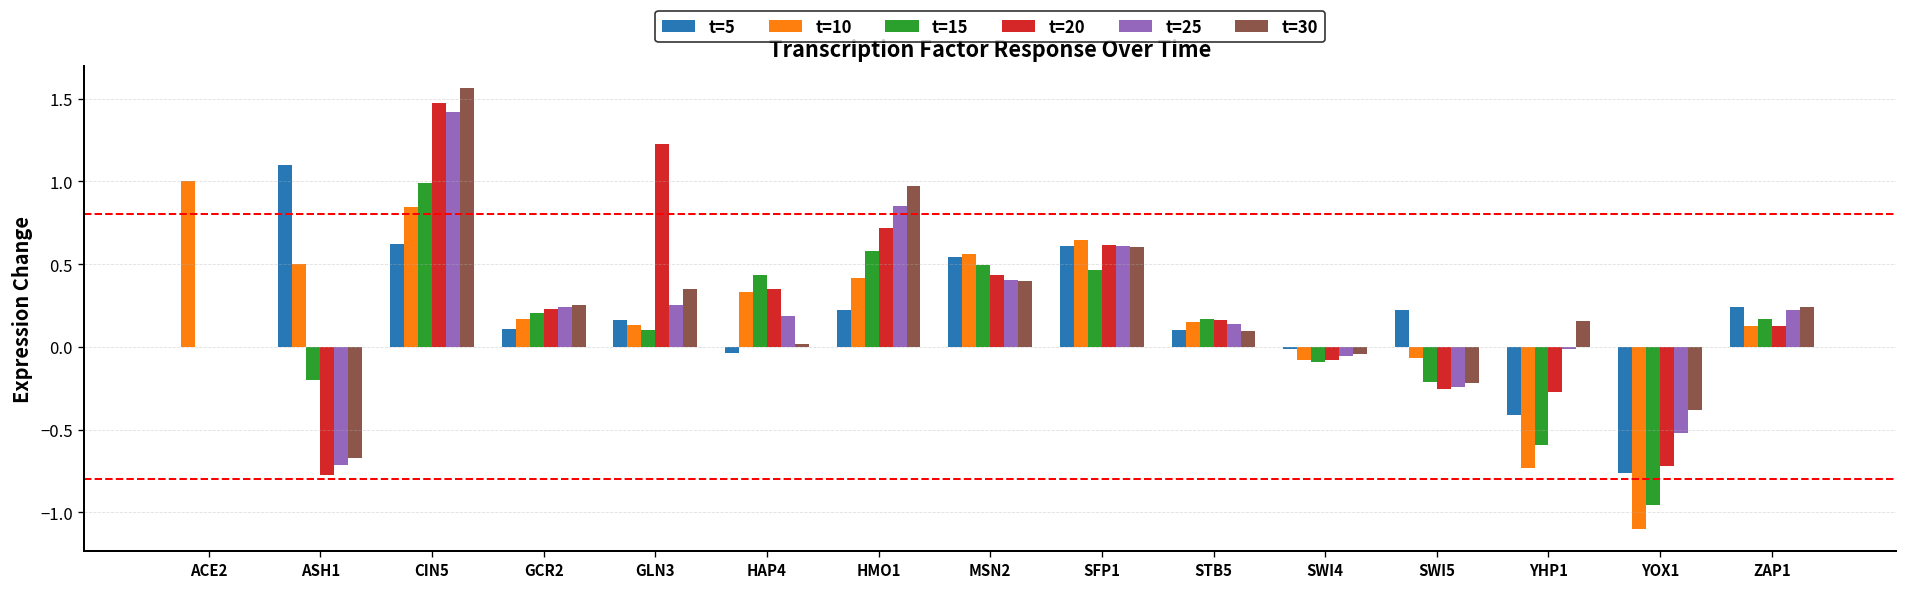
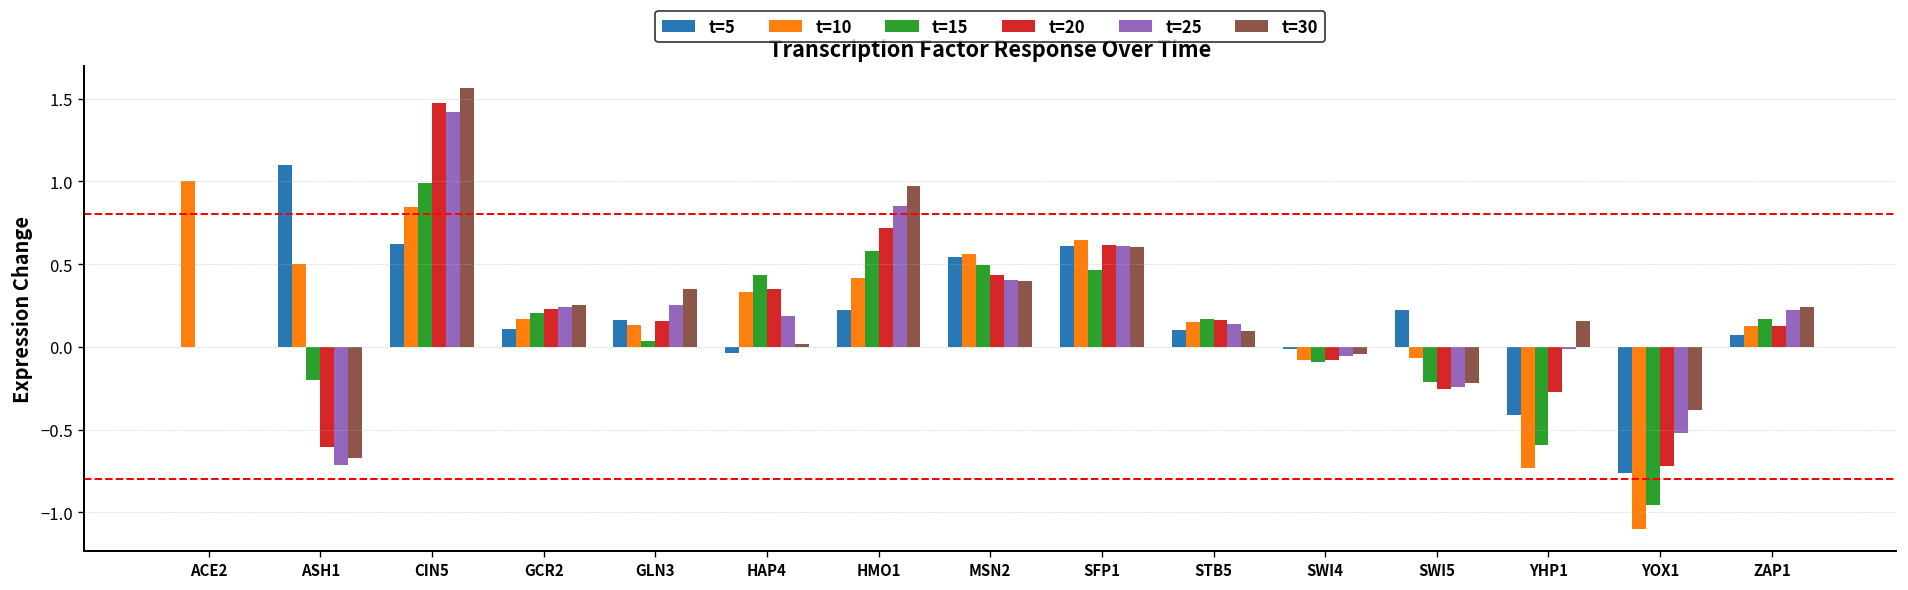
t=20, ASH1: -0.77 -> -0.61
t=15, GLN3: 0.10 -> 0.04
t=20, GLN3: 1.23 -> 0.15
t=5, ZAP1: 0.24 -> 0.07
